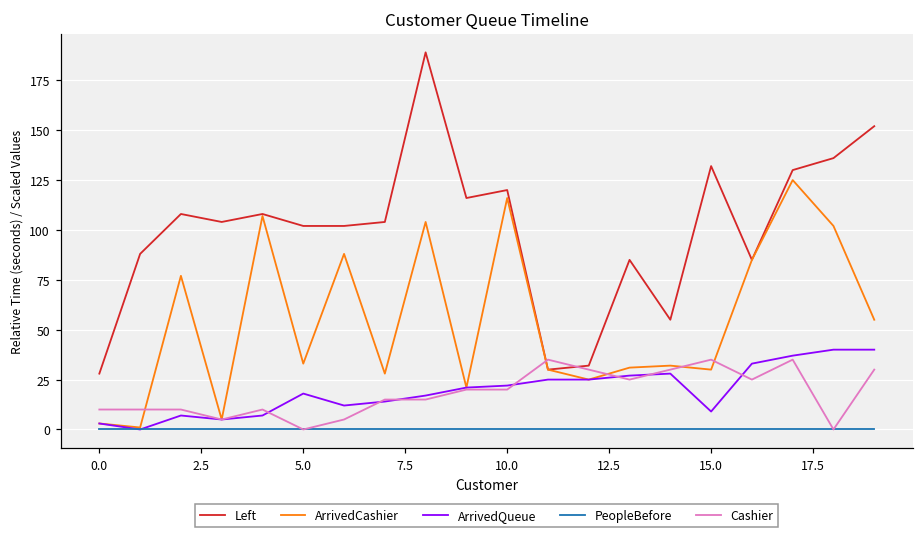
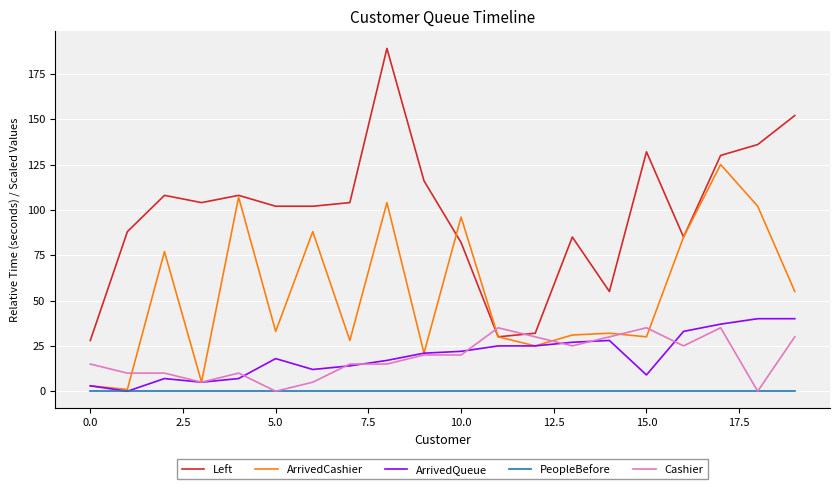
Cashier, 0.0: 10 -> 15
Left, 10.0: 120 -> 82
ArrivedCashier, 10.0: 116 -> 96
